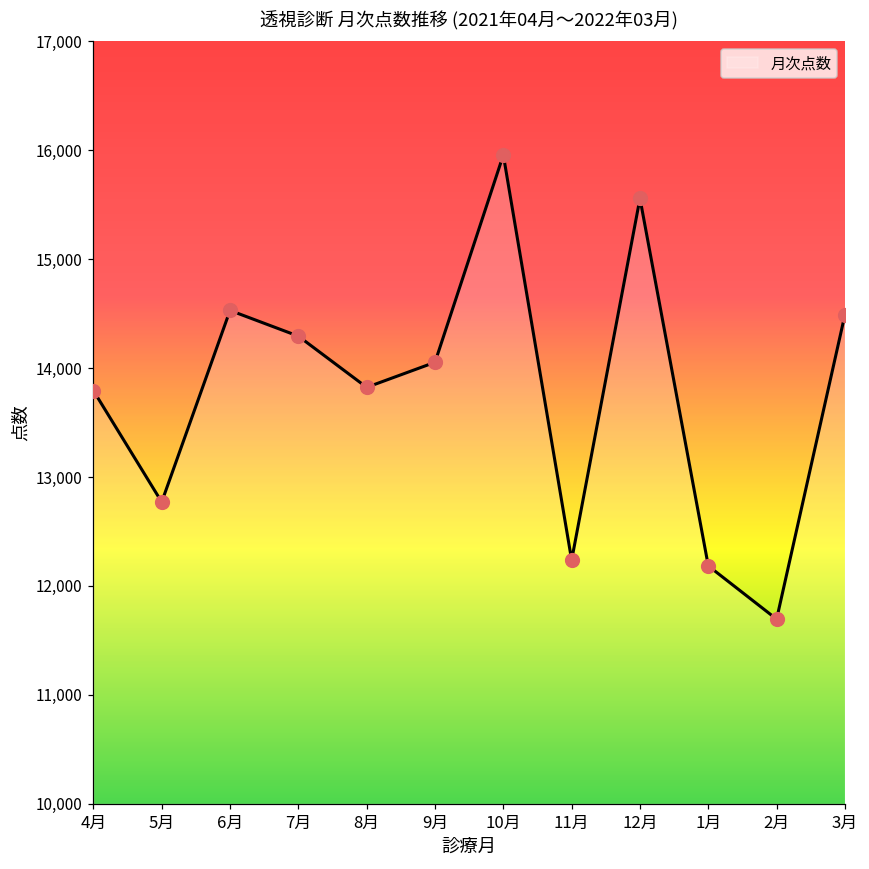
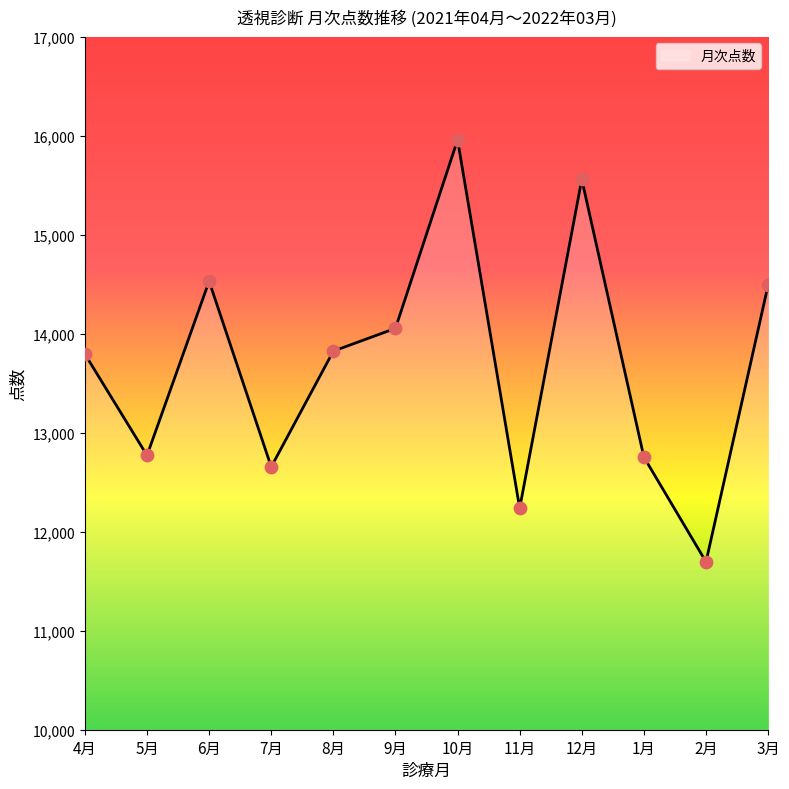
7月: 14,300 -> 12,700
1月: 12,200 -> 12,800
